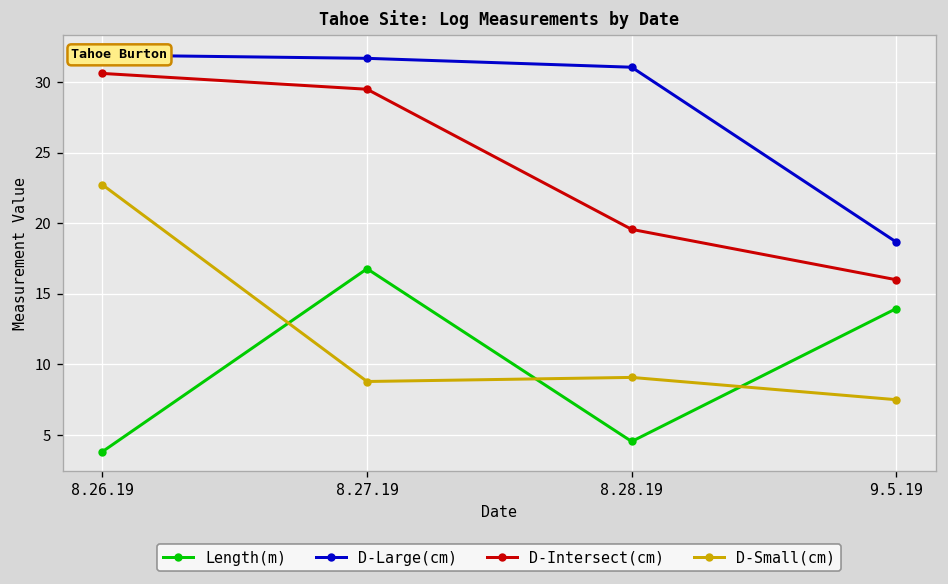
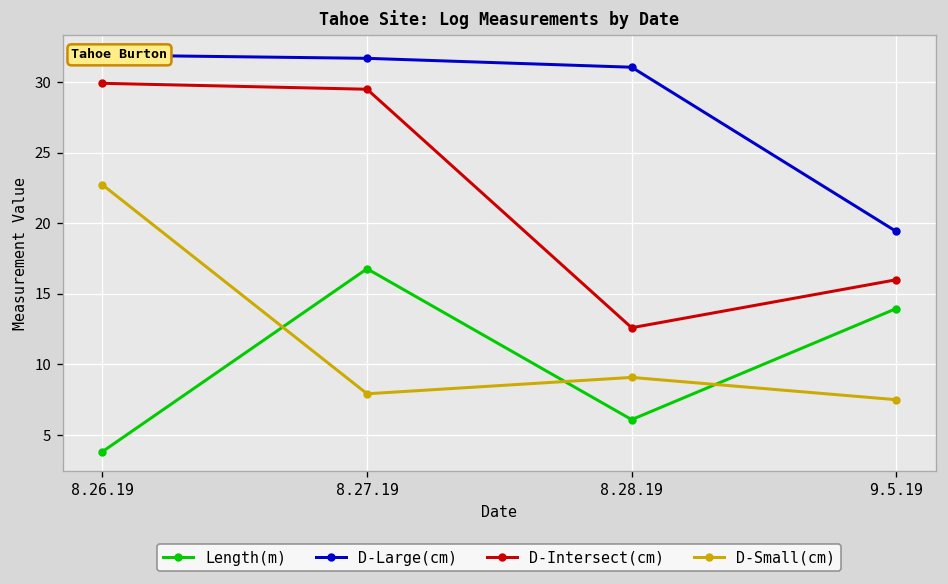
D-Intersect(cm), 8.26.19: 30.6 -> 29.9
D-Small(cm), 8.27.19: 8.8 -> 7.9
Length(m), 8.28.19: 4.5 -> 6.1
D-Intersect(cm), 8.28.19: 19.6 -> 12.6
D-Large(cm), 9.5.19: 18.7 -> 19.4
